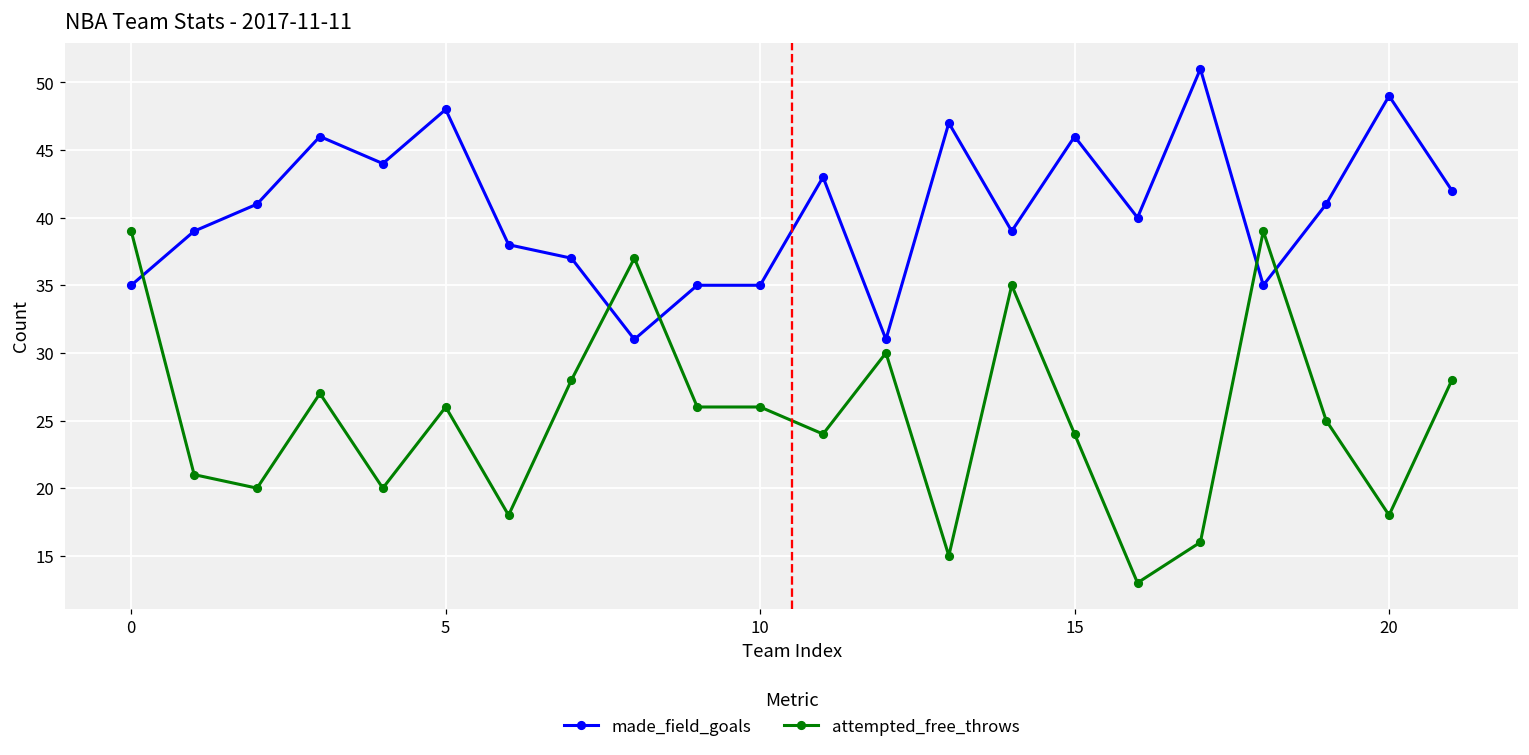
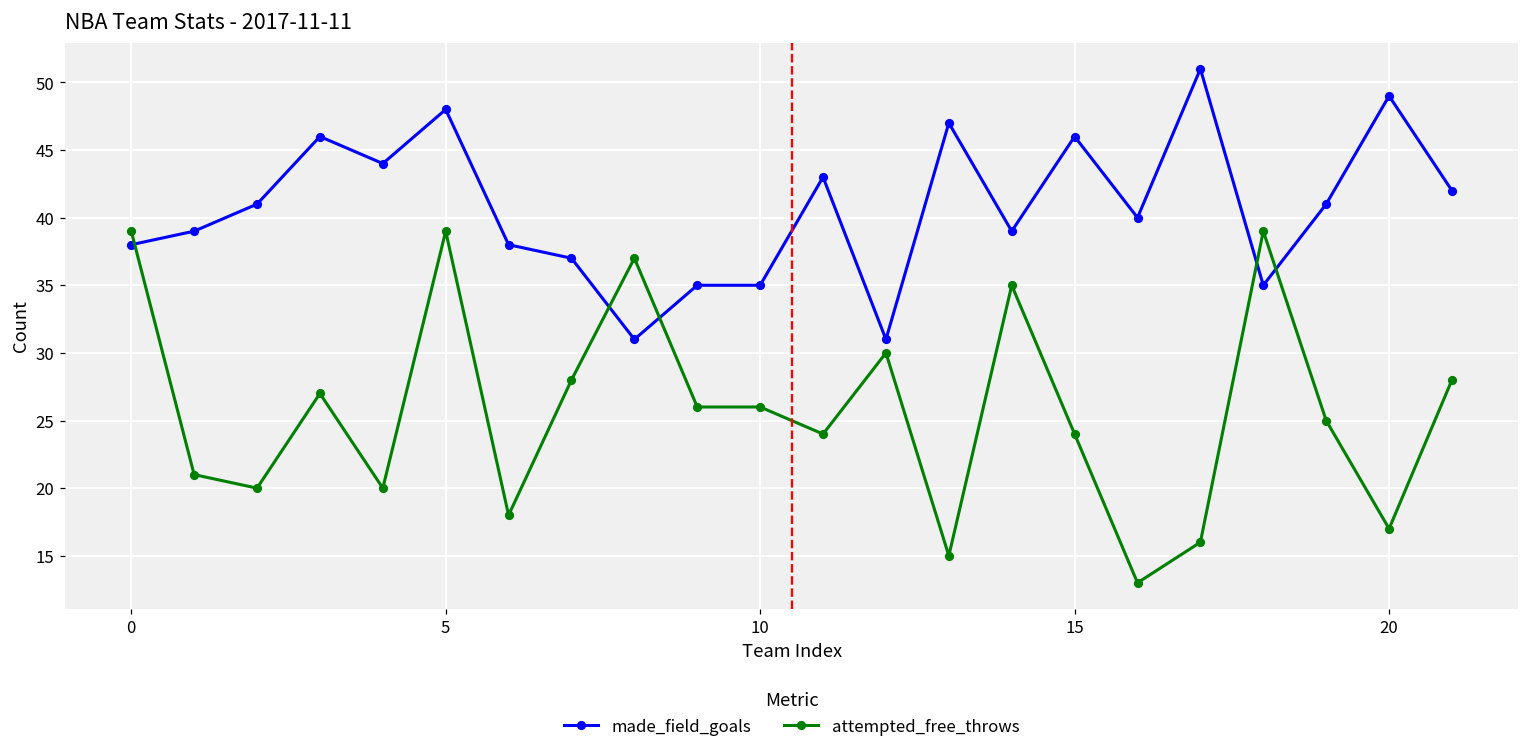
made_field_goals, 0: 35 -> 38
attempted_free_throws, 5: 26 -> 39
attempted_free_throws, 20: 18 -> 17
